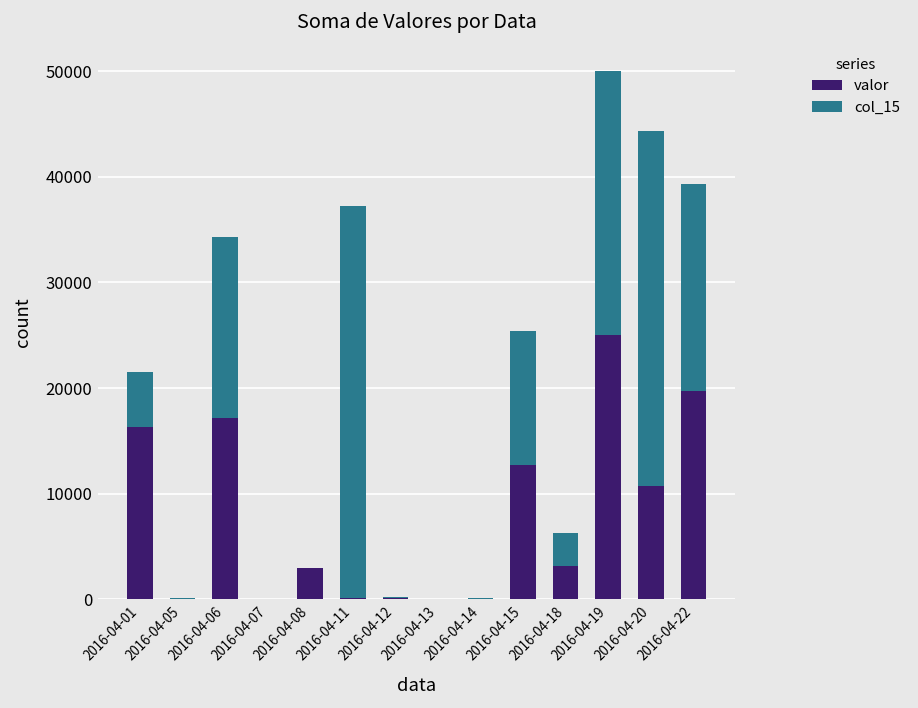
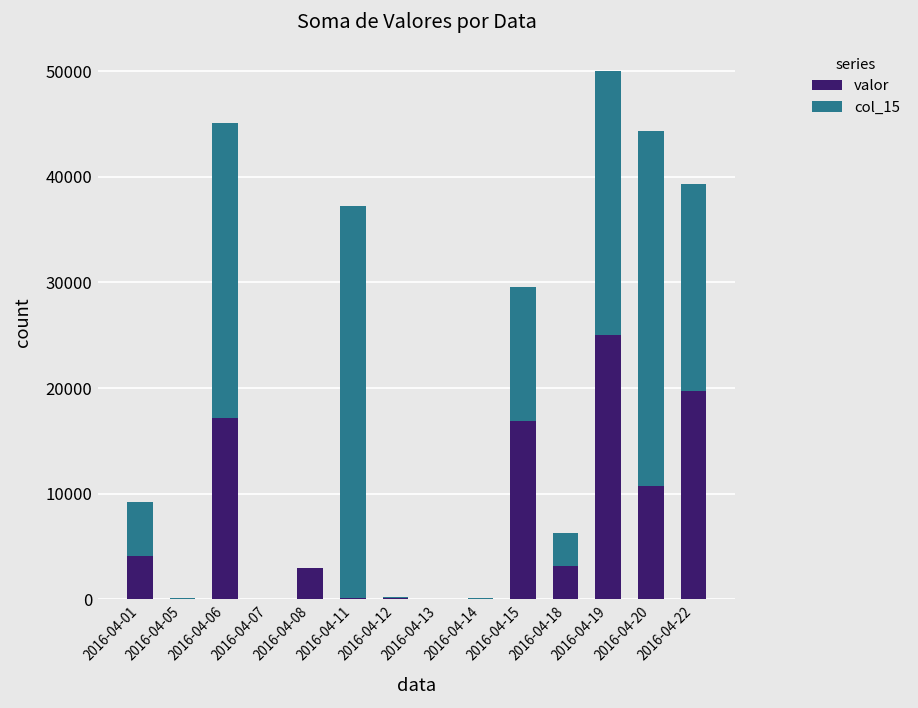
valor, 2016-04-01: 16000 -> 4000
col_15, 2016-04-06: 17000 -> 28000
valor, 2016-04-15: 13000 -> 17000
